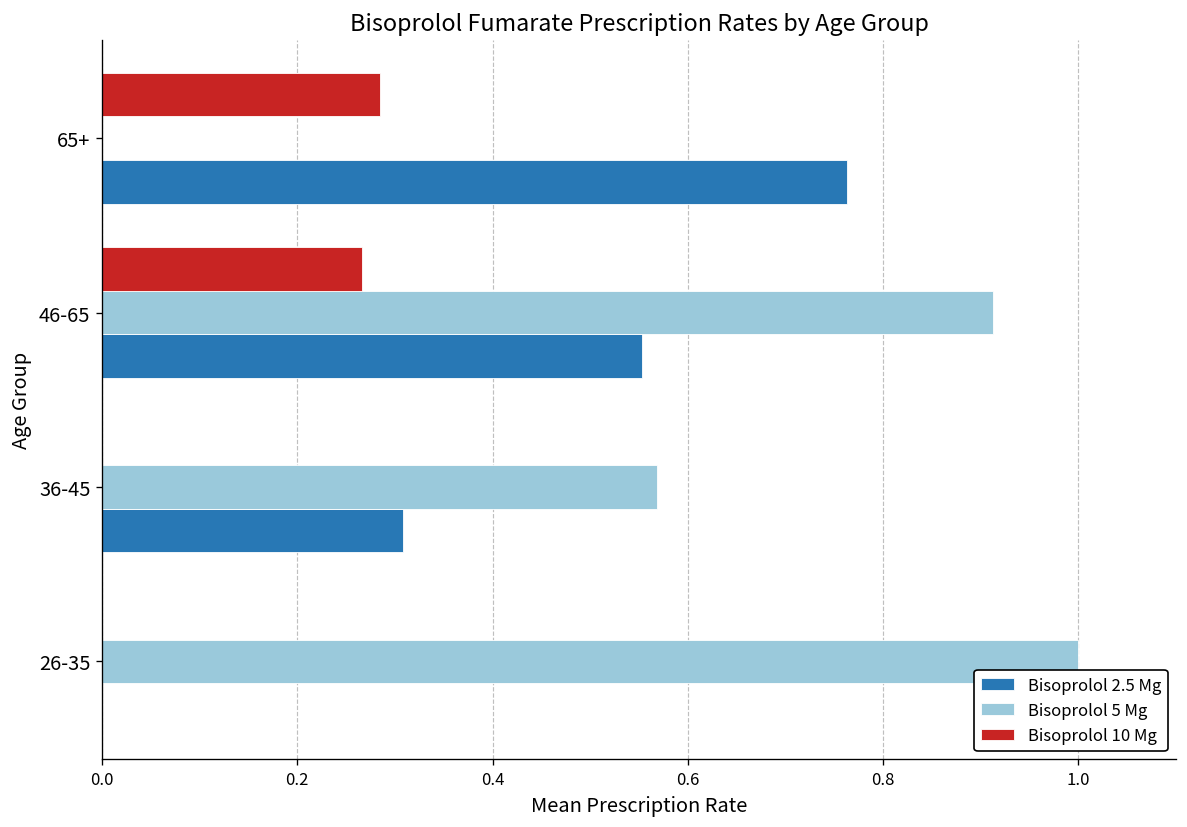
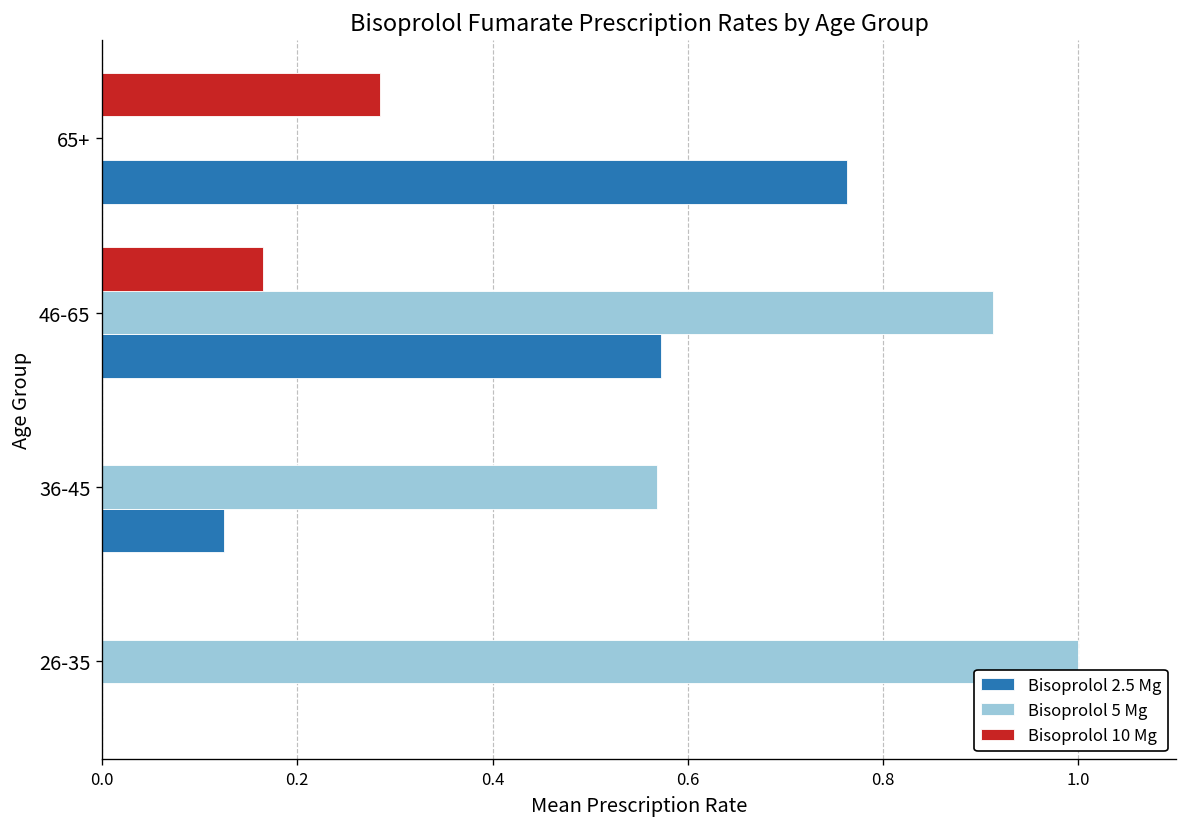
Bisoprolol 10 Mg, 46-65: 0.27 -> 0.17
Bisoprolol 2.5 Mg, 46-65: 0.55 -> 0.57
Bisoprolol 2.5 Mg, 36-45: 0.31 -> 0.13
